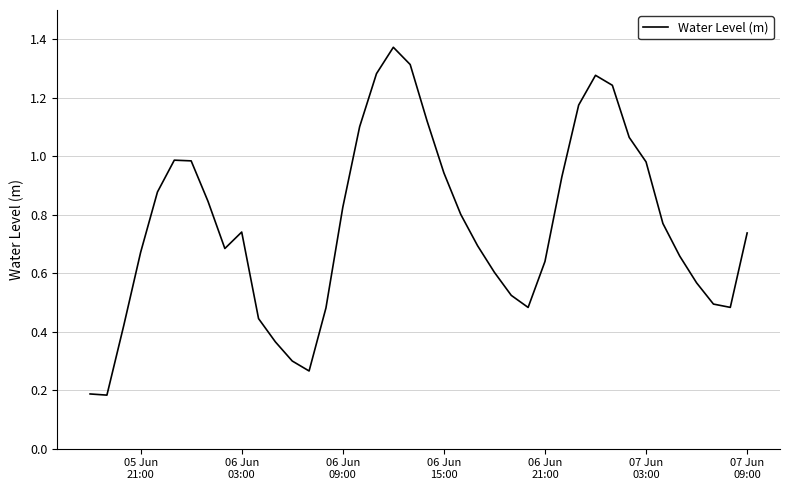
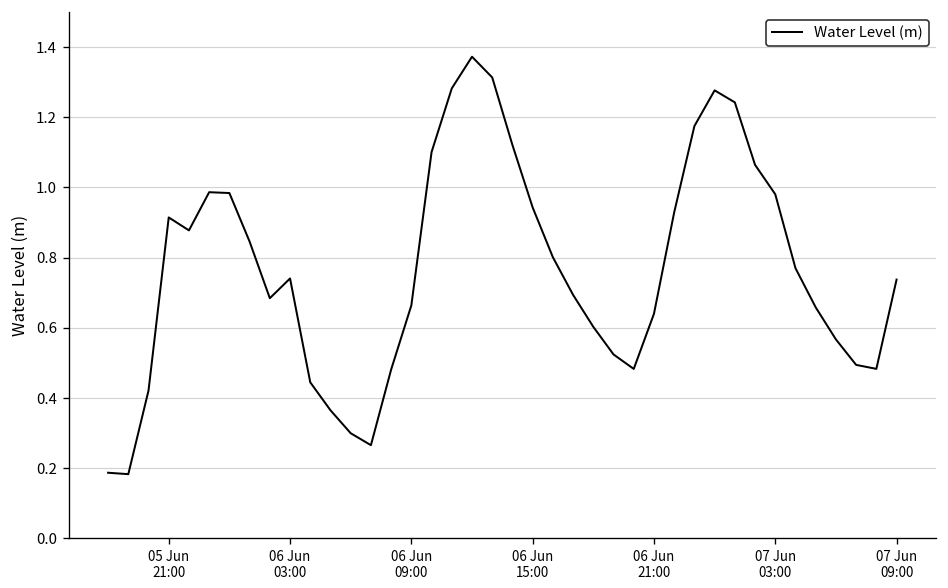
05 Jun 21:00: 0.67 -> 0.91
06 Jun 09:00: 0.83 -> 0.66
